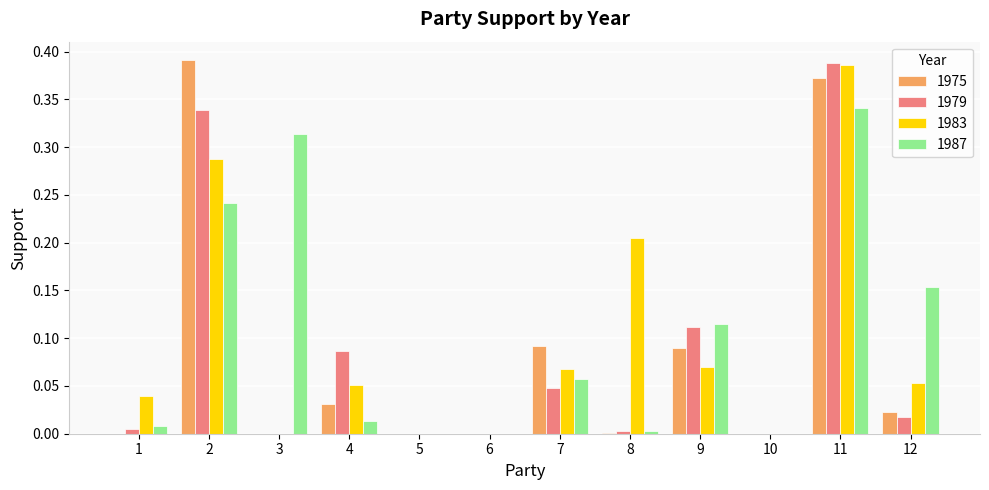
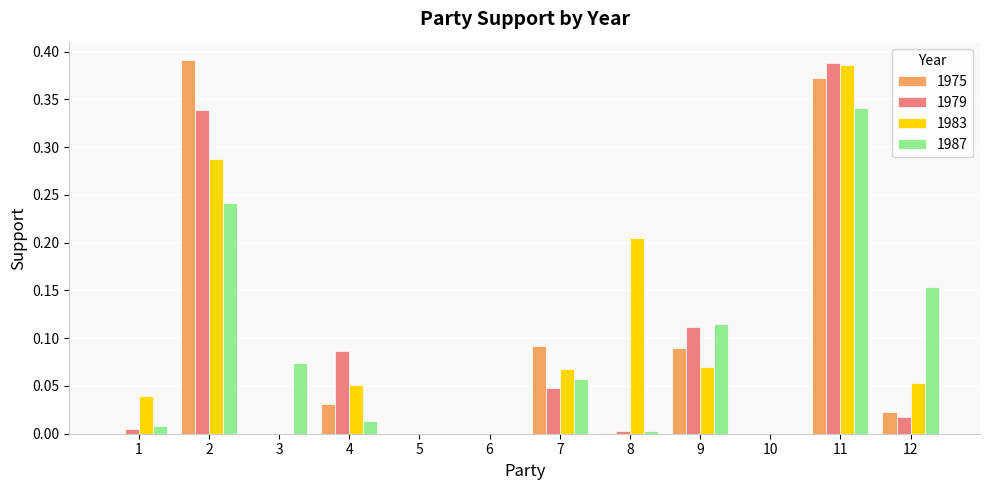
1987, 3: 0.31 -> 0.07
